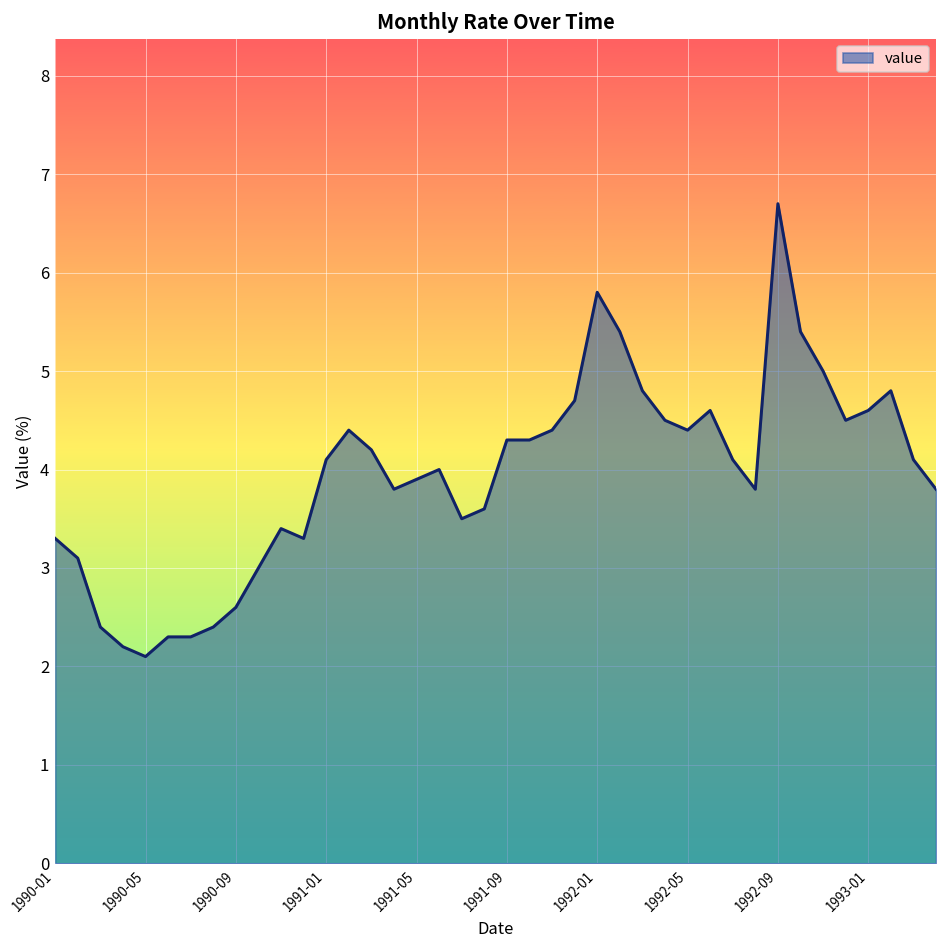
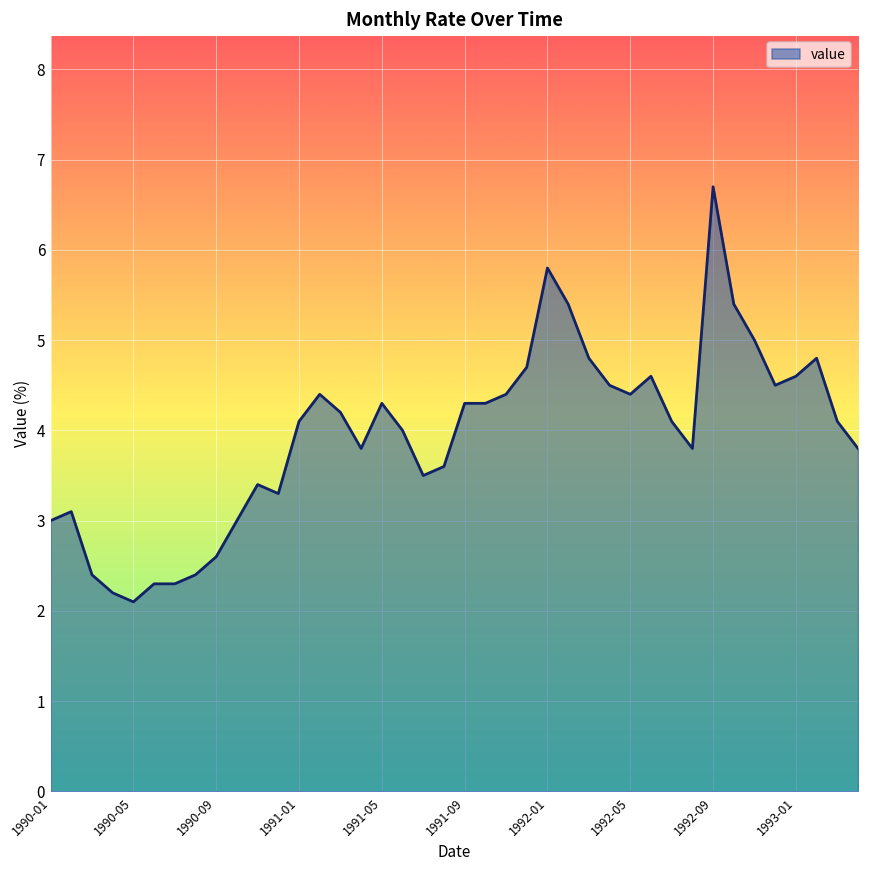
1990-01: 3.3 -> 3.0
1991-05: 3.9 -> 4.3
